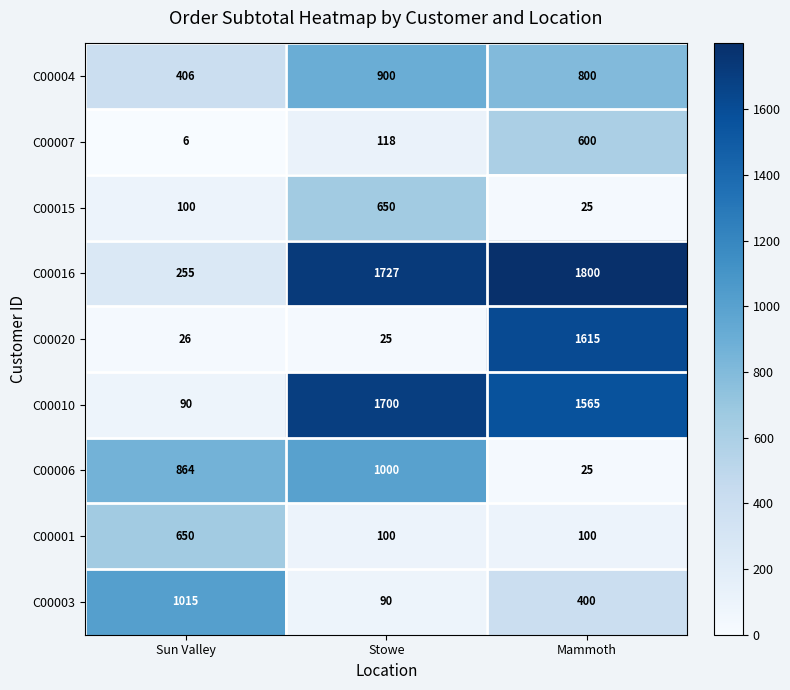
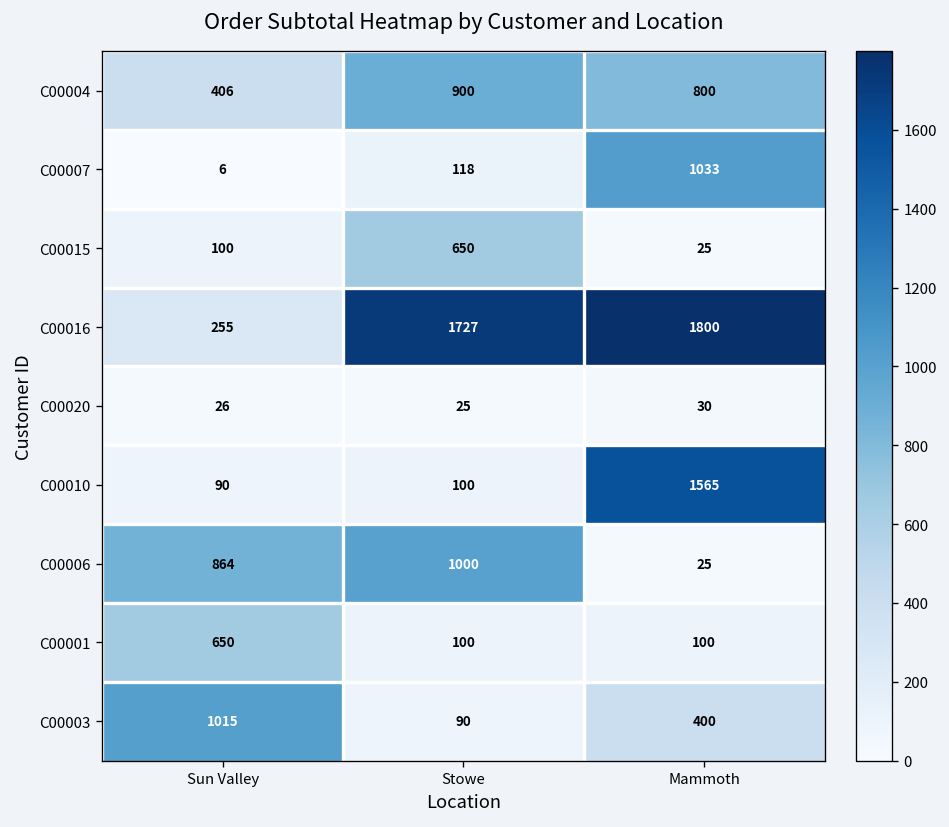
C00007, Mammoth: 600 -> 1033
C00020, Mammoth: 1615 -> 30
C00010, Stowe: 1700 -> 100
